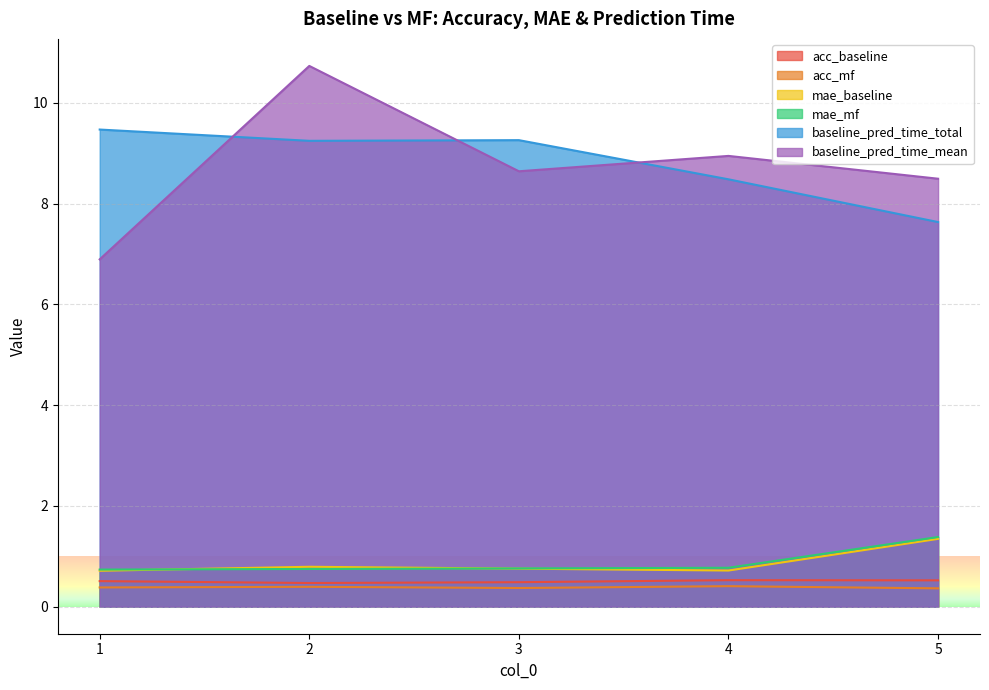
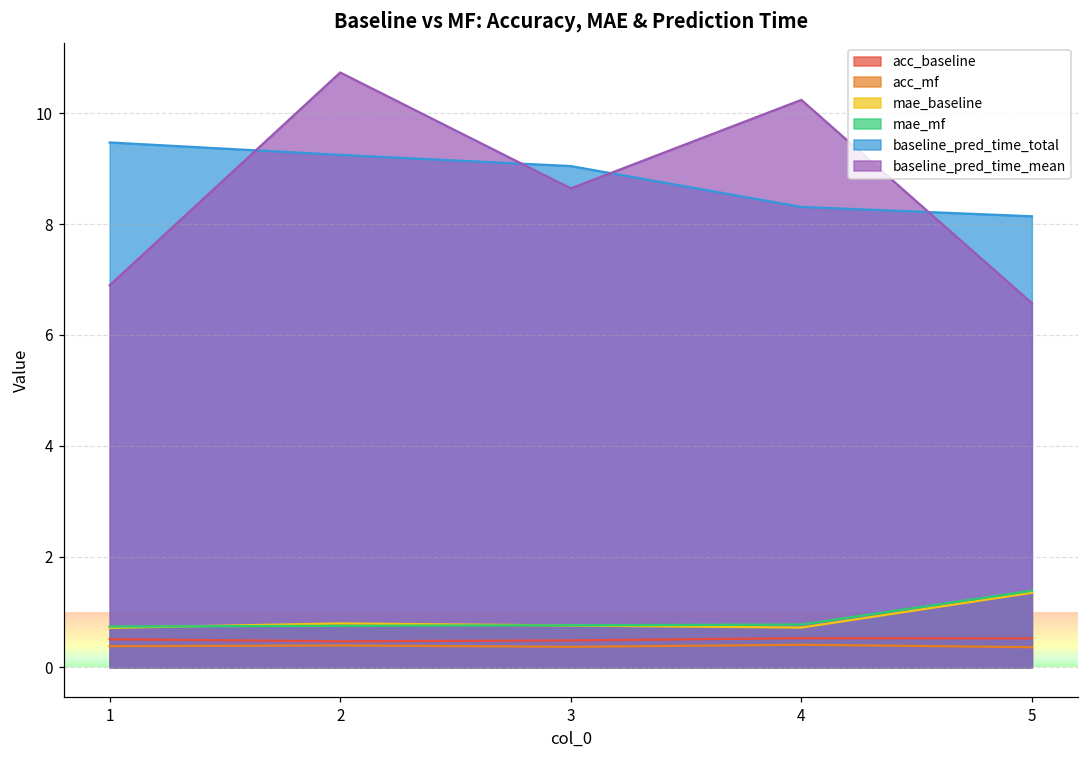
baseline_pred_time_total, 3: 9.3 -> 9.0
baseline_pred_time_total, 4: 8.5 -> 8.3
baseline_pred_time_mean, 4: 8.9 -> 10.2
baseline_pred_time_total, 5: 7.6 -> 8.1
baseline_pred_time_mean, 5: 8.5 -> 6.6
